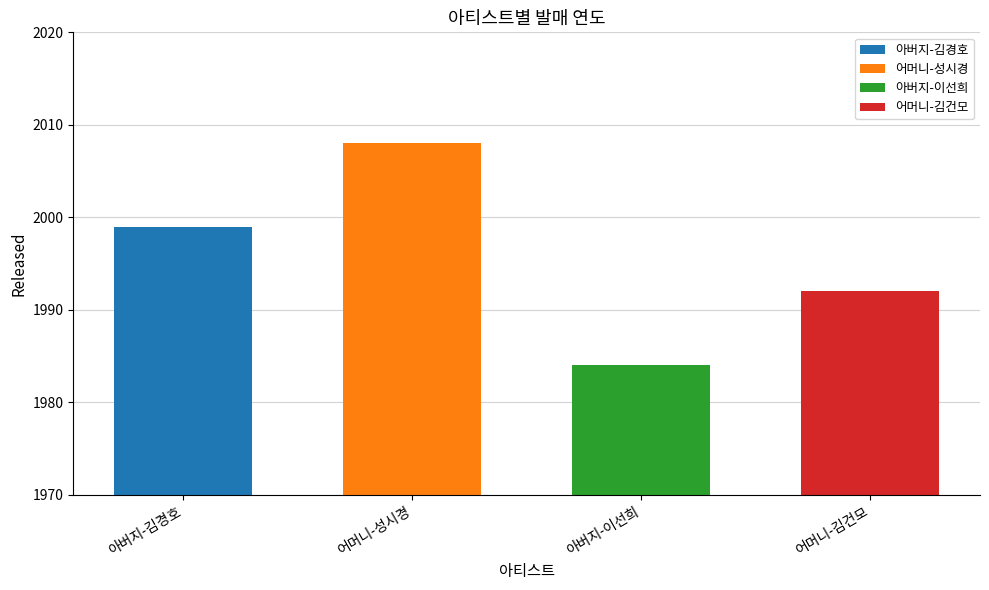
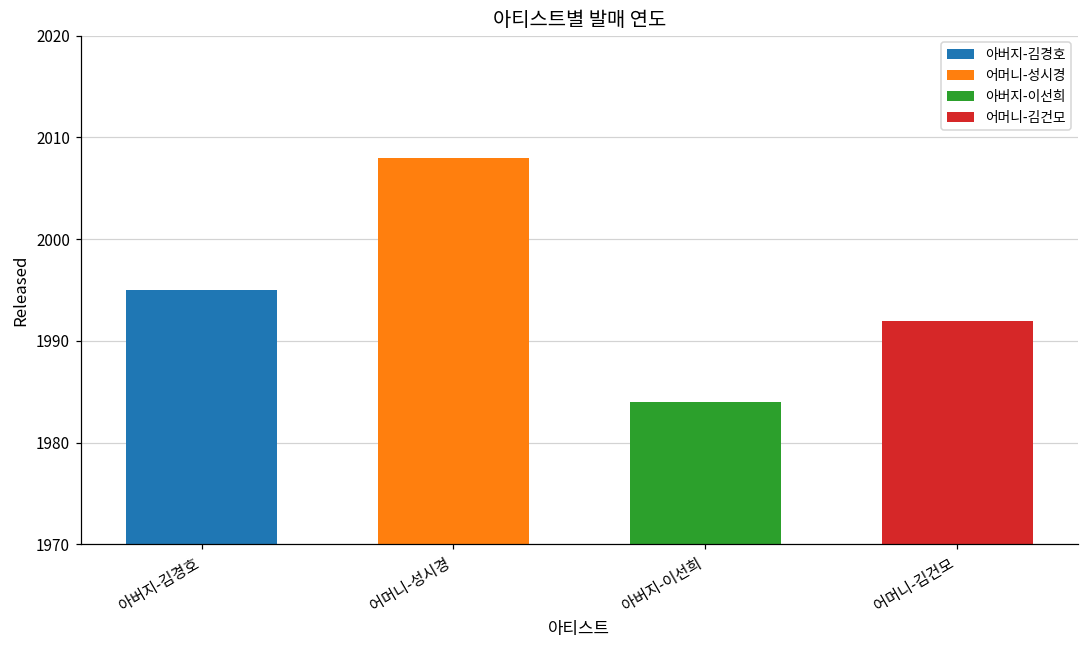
아버지-김경호: 1999 -> 1995
